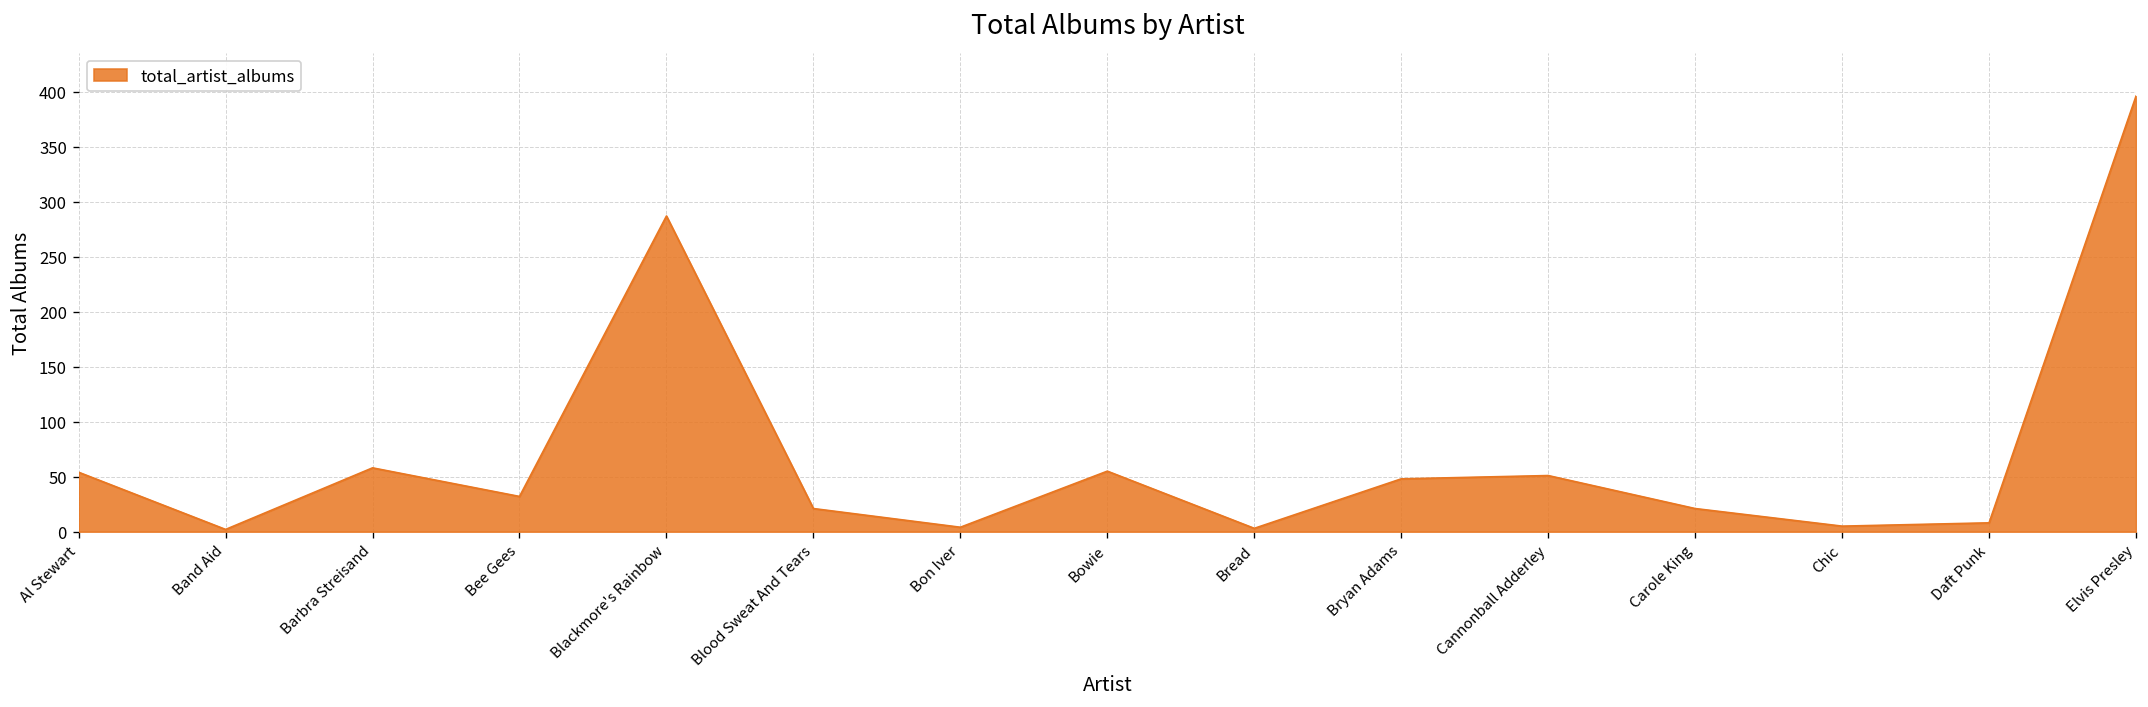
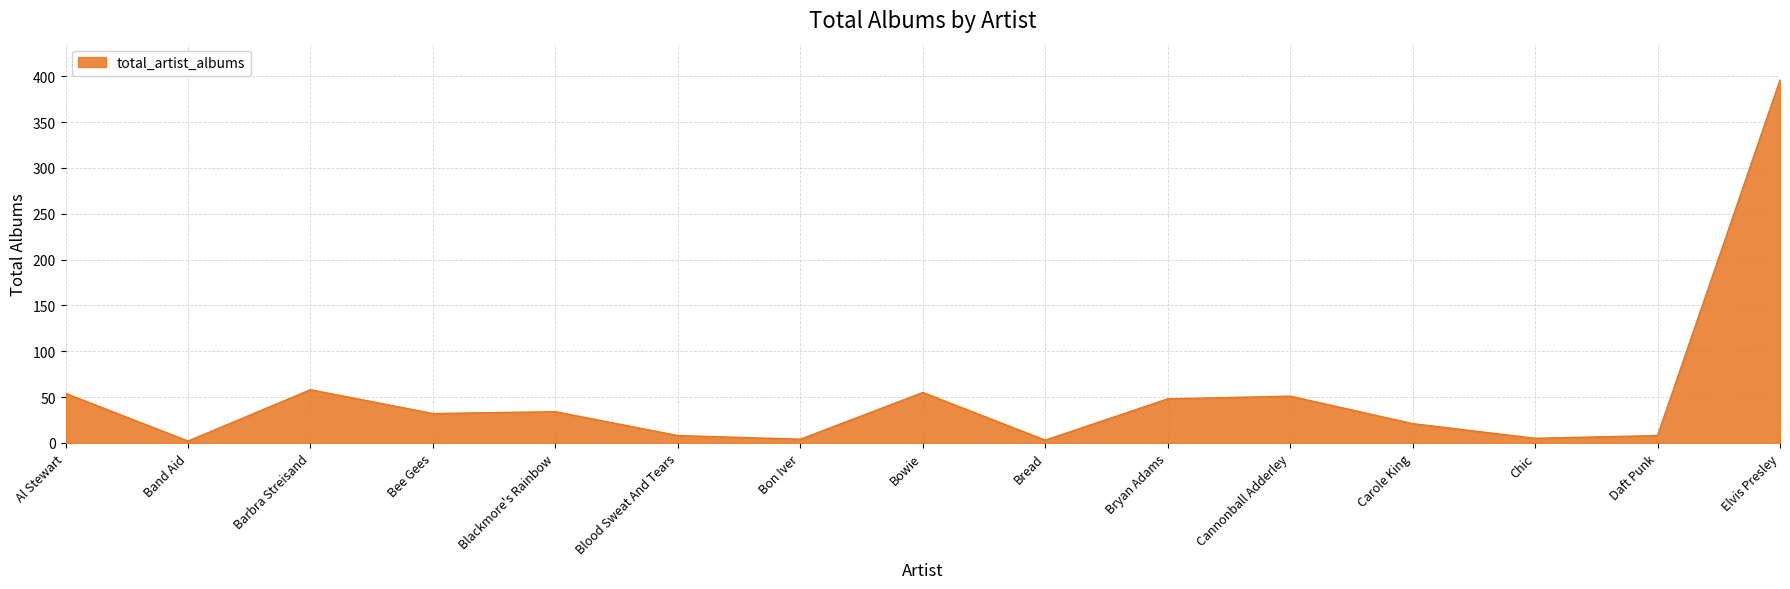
Blackmore's Rainbow: 290 -> 30
Blood Sweat And Tears: 20 -> 10
